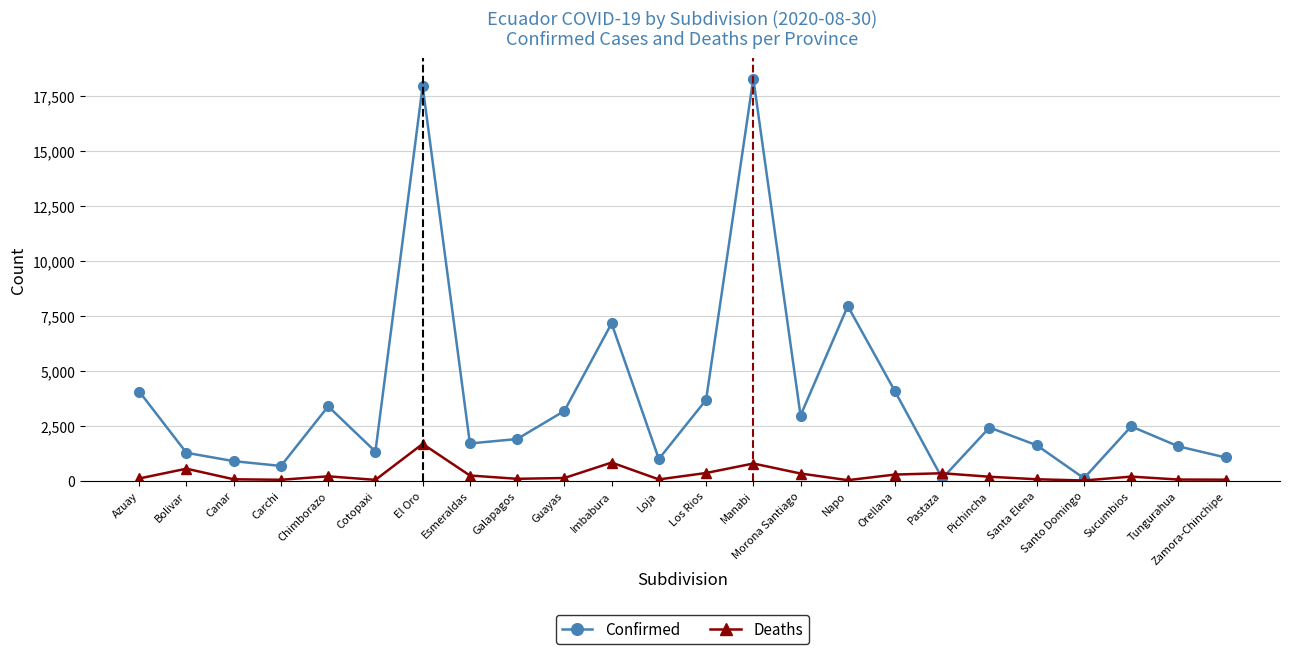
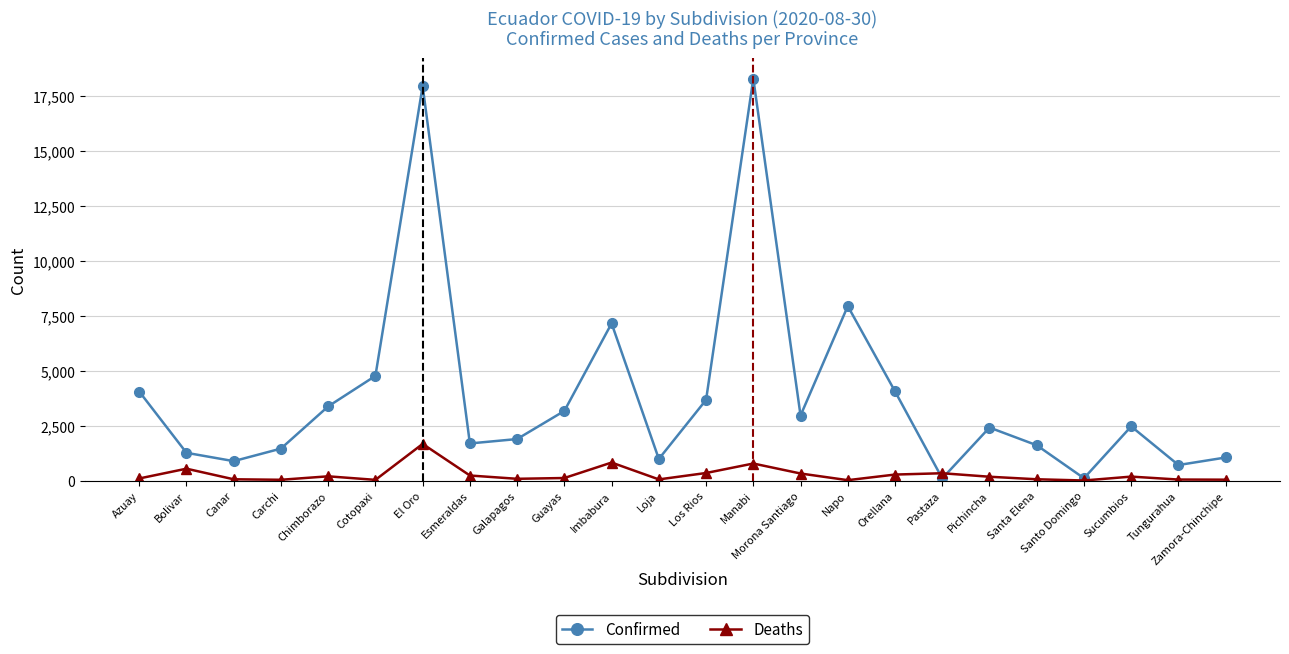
Confirmed, Carchi: 700 -> 1,500
Confirmed, Cotopaxi: 1,300 -> 4,800
Confirmed, Tungurahua: 1,600 -> 700
